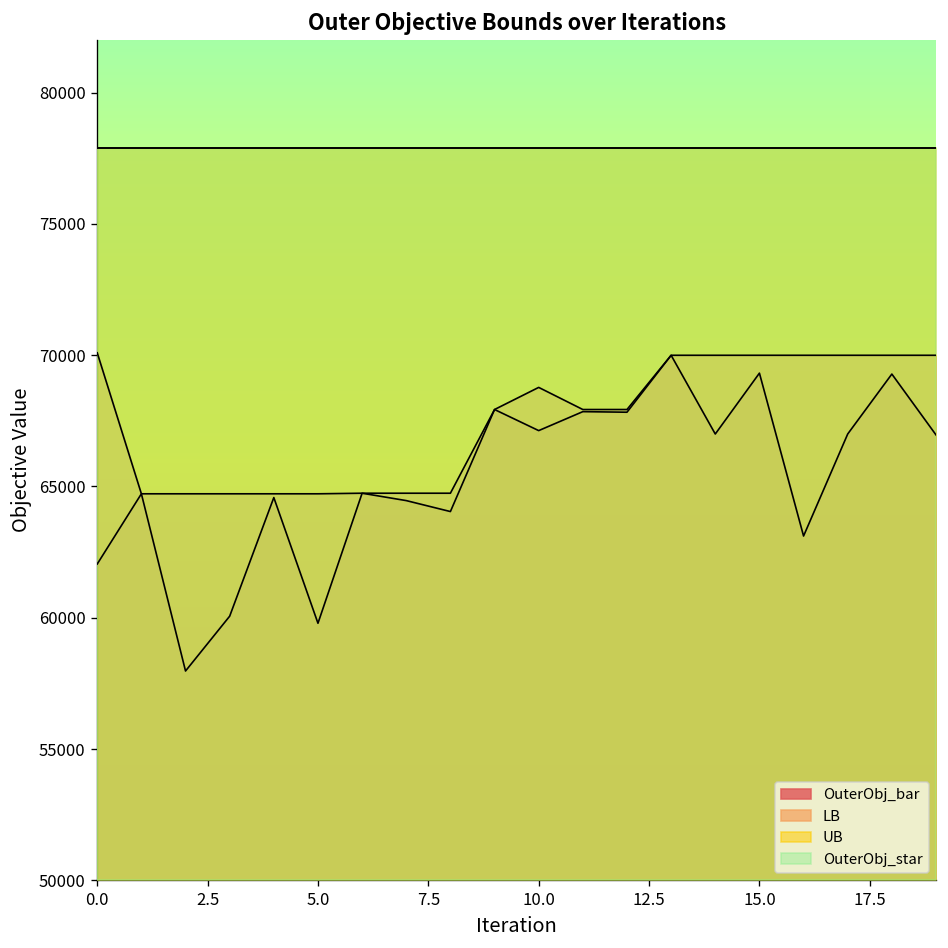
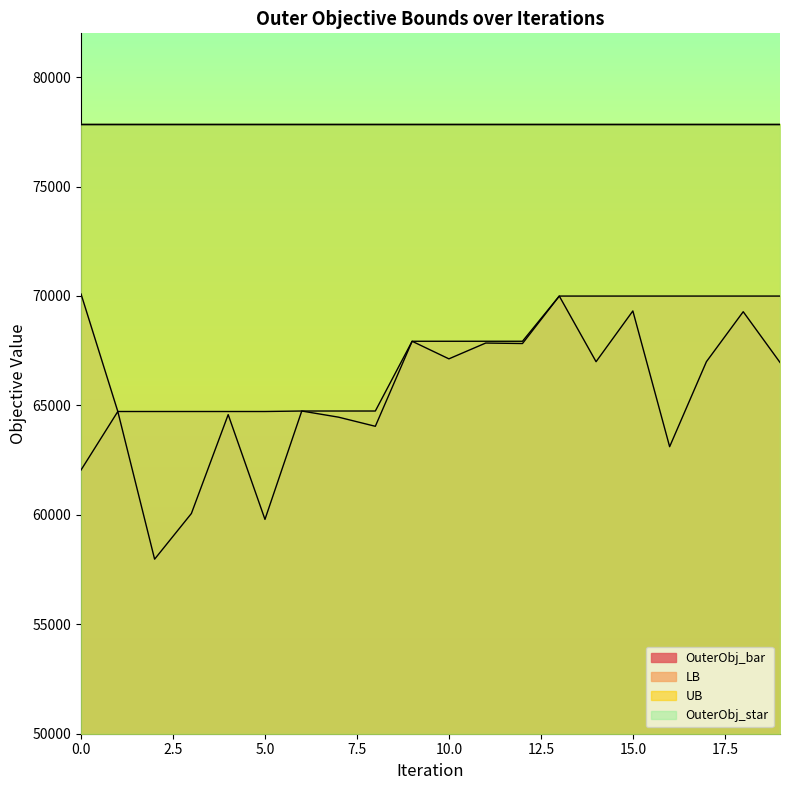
LB, 10.0: 68800 -> 67900
